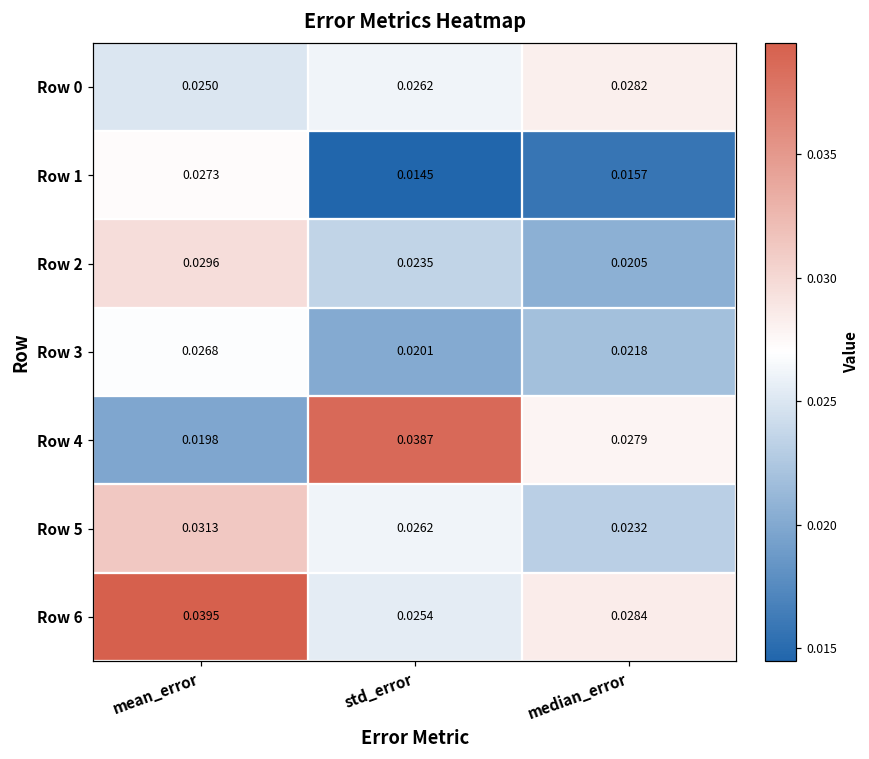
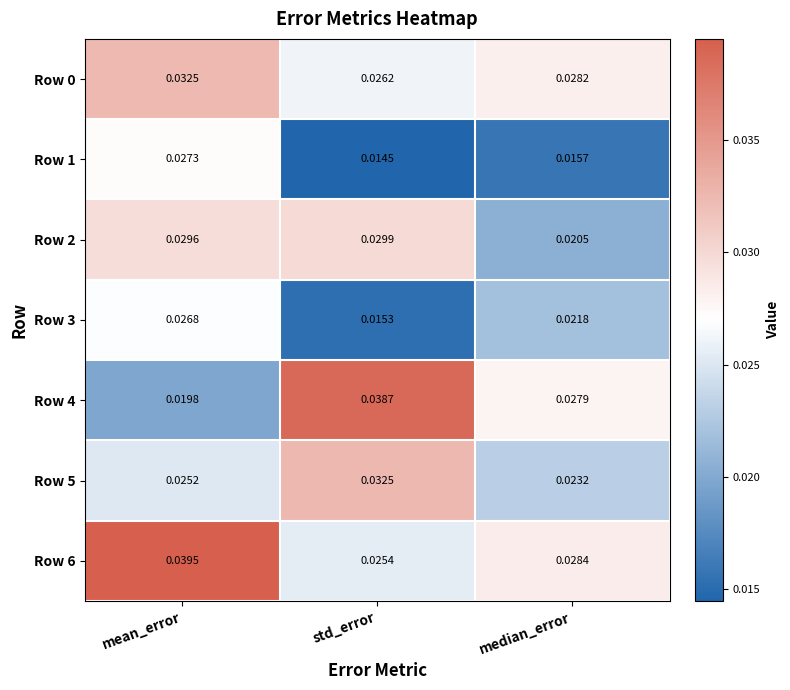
Row 0, mean_error: 0.0250 -> 0.0325
Row 2, std_error: 0.0235 -> 0.0299
Row 3, std_error: 0.0201 -> 0.0153
Row 5, mean_error: 0.0313 -> 0.0252
Row 5, std_error: 0.0262 -> 0.0325
